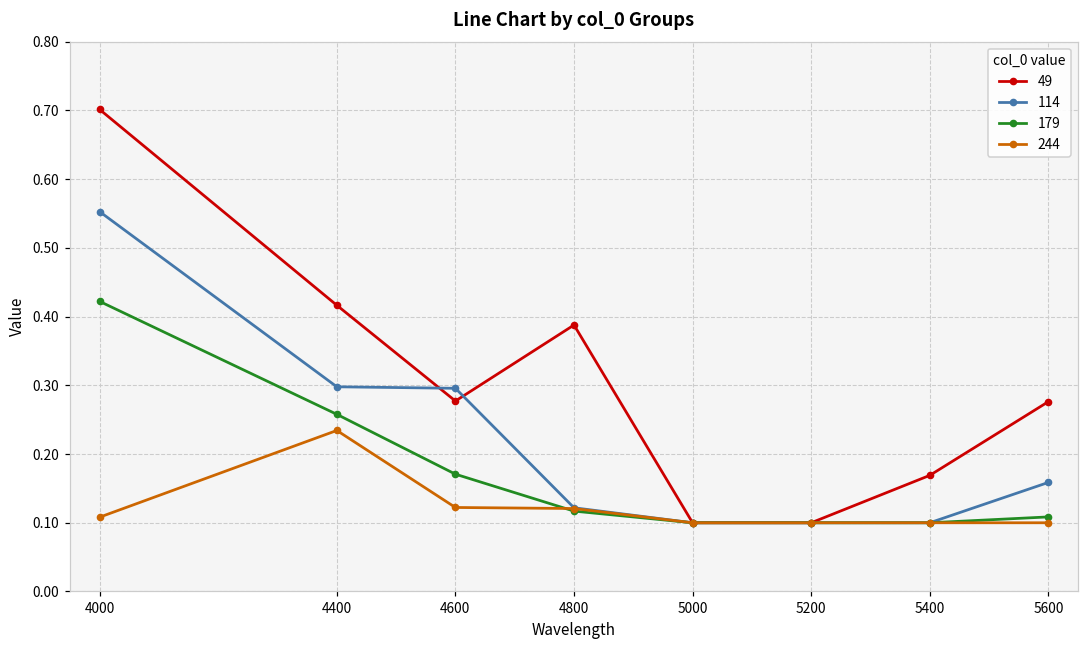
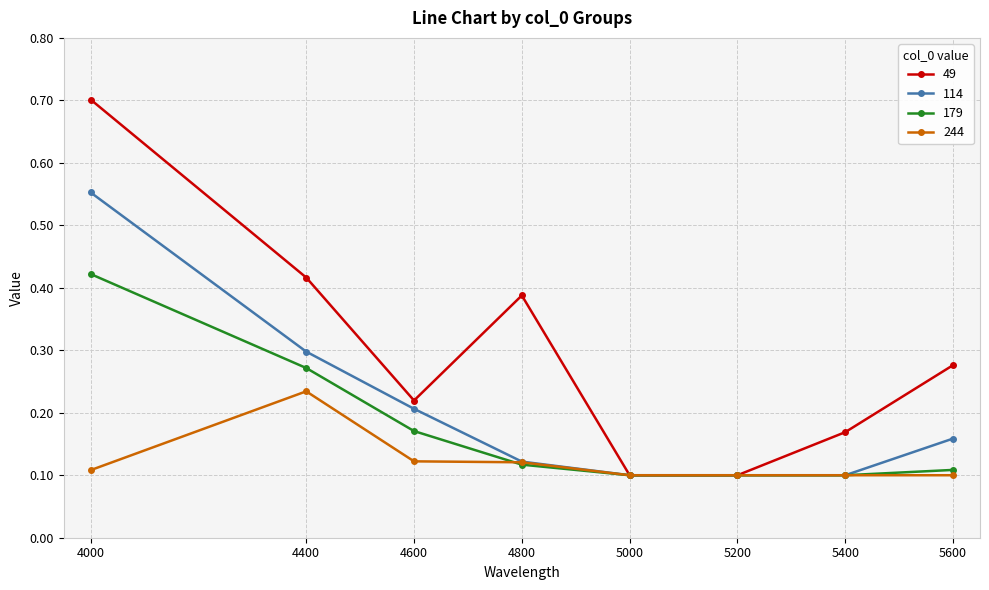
179, 4400: 0.26 -> 0.27
49, 4600: 0.28 -> 0.22
114, 4600: 0.30 -> 0.21
